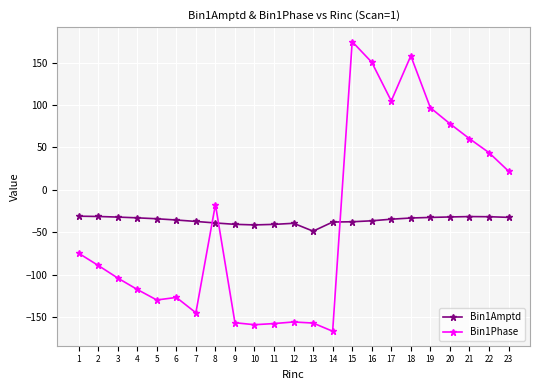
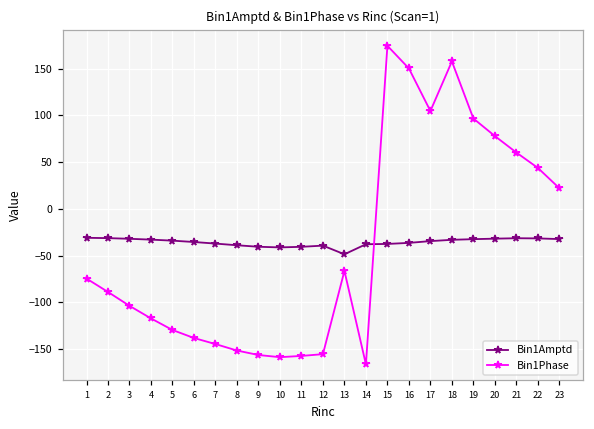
Bin1Phase, 6: -130 -> -140
Bin1Phase, 8: -20 -> -150
Bin1Phase, 13: -160 -> -70
